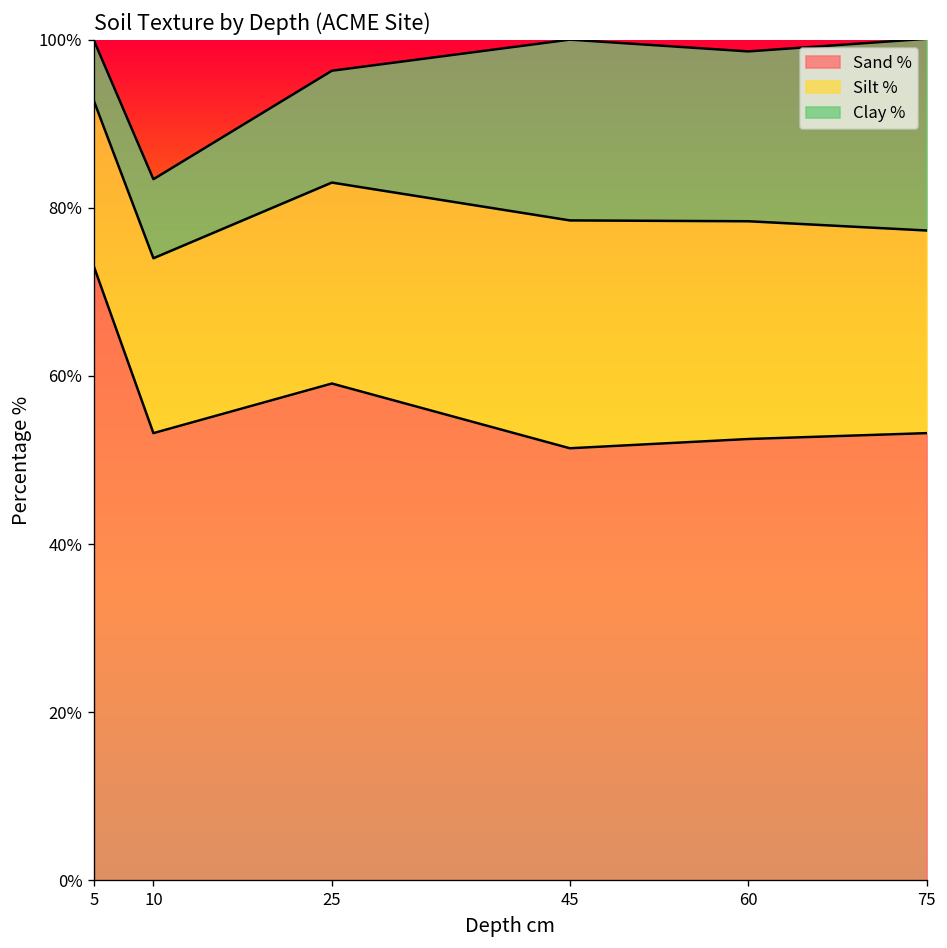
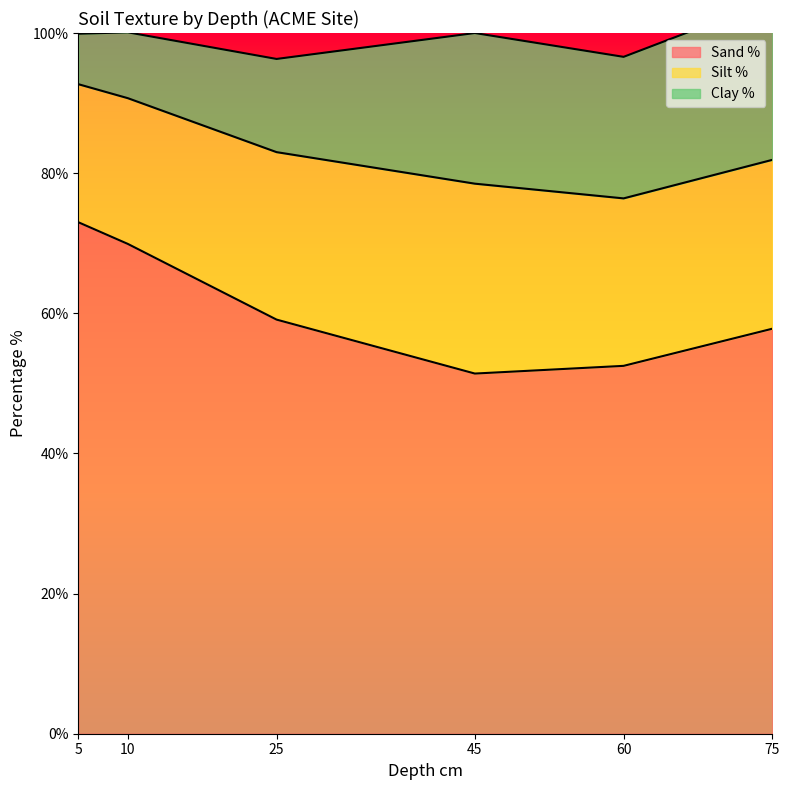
Sand %, 10: 53% -> 70%
Silt %, 60: 26% -> 24%
Sand %, 75: 53% -> 58%
